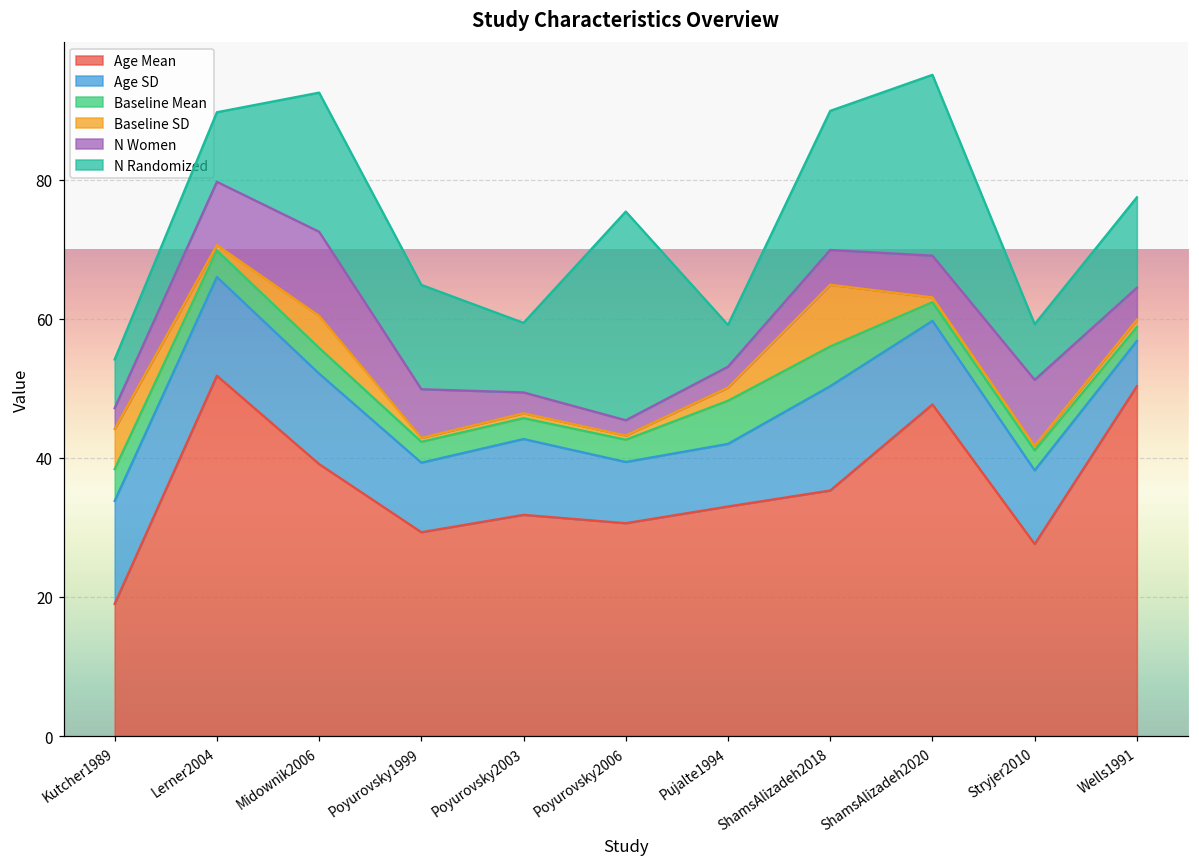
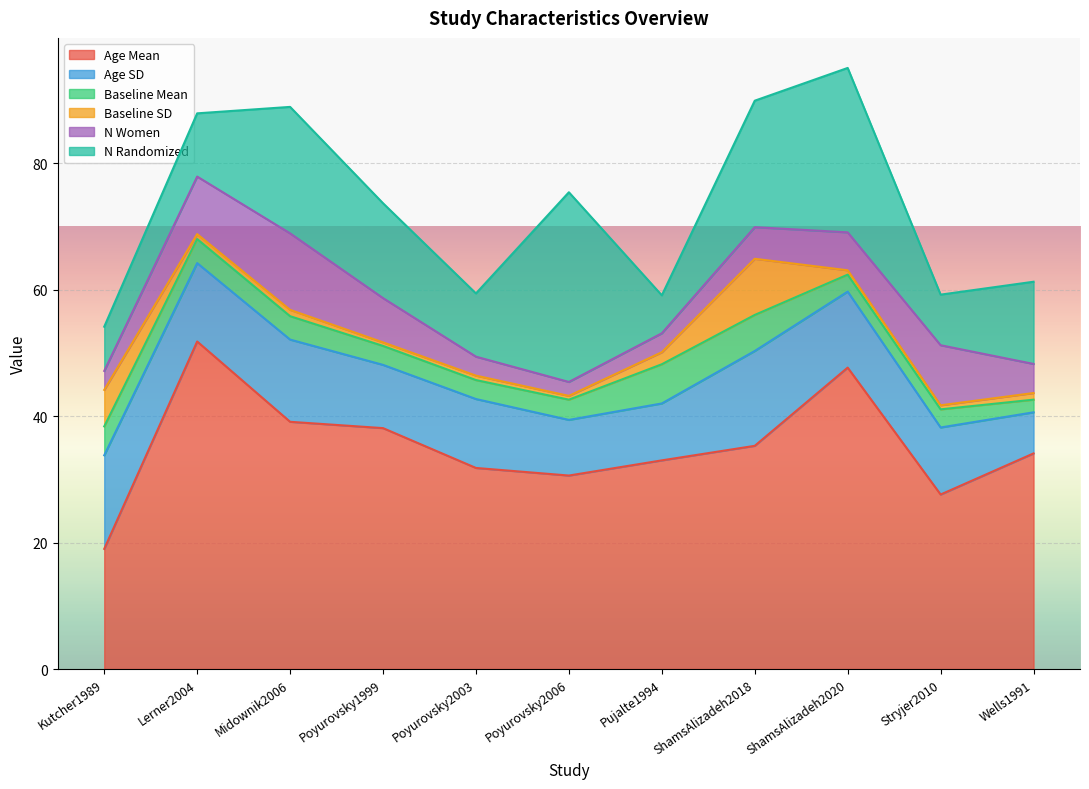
Age SD, Lerner2004: 14 -> 12
Baseline SD, Midownik2006: 5 -> 1
Age Mean, Poyurovsky1999: 29 -> 38
Age Mean, Wells1991: 50 -> 34
